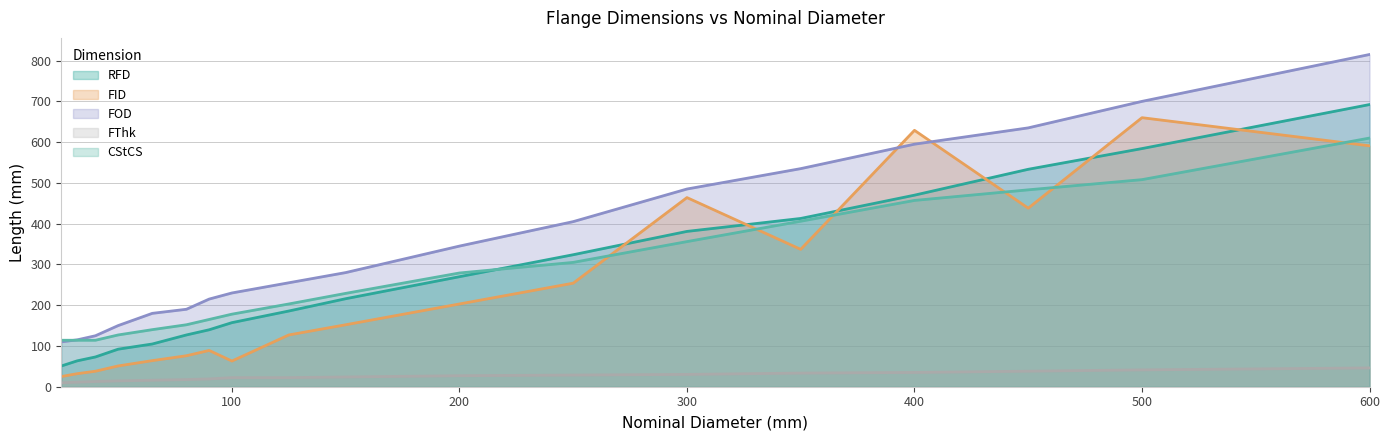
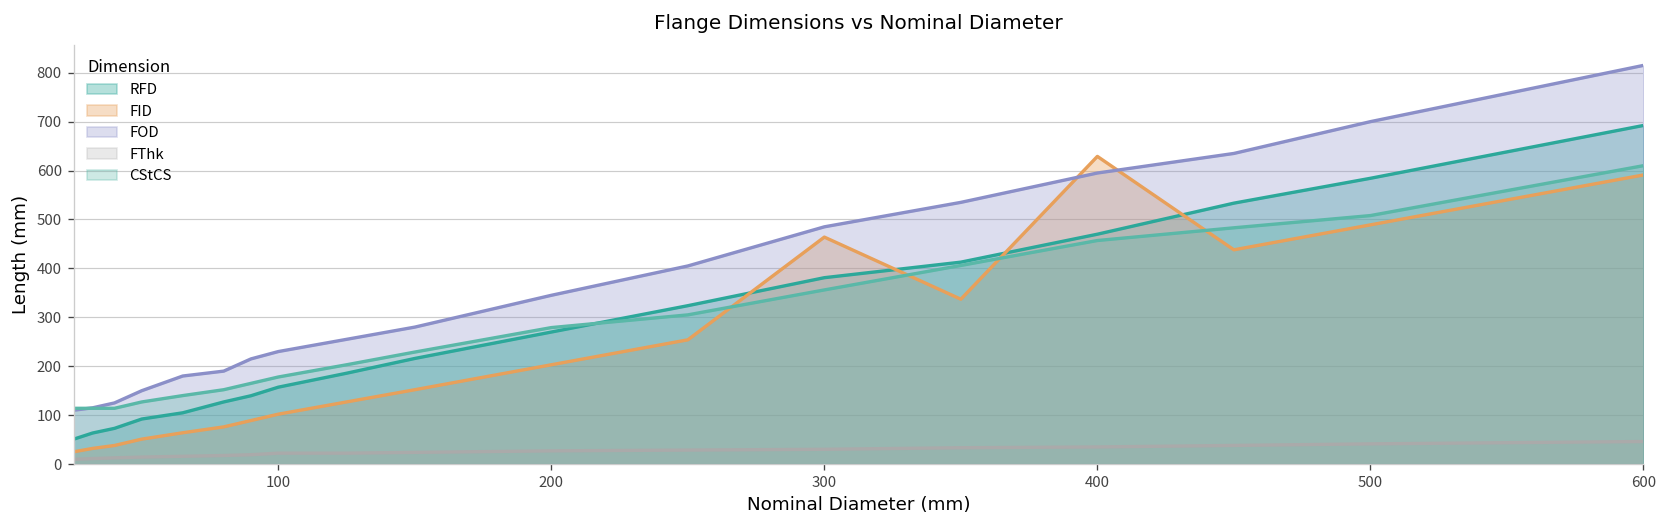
FID, 100: 60 -> 100
FID, 500: 660 -> 490
